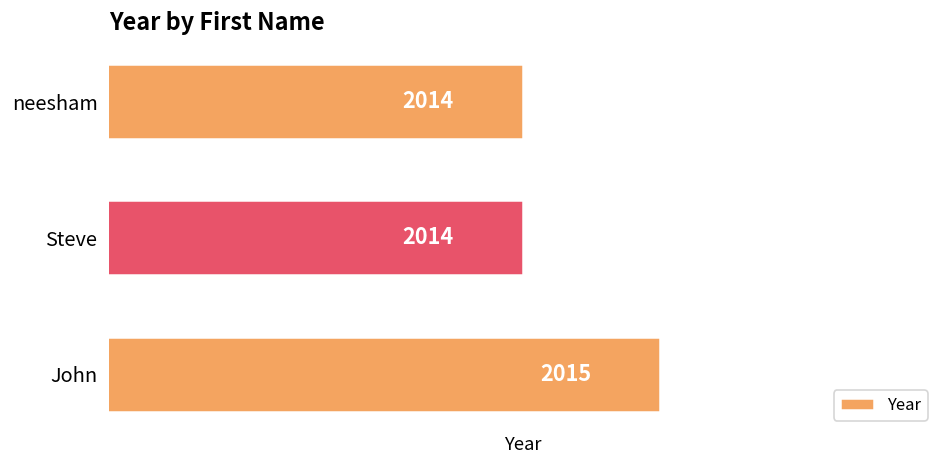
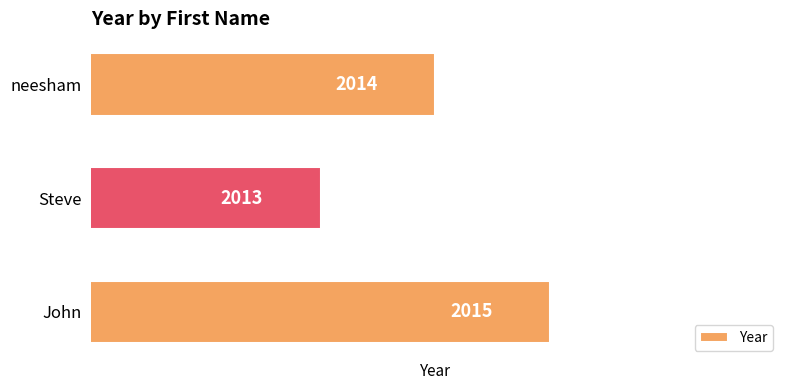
Steve: 2014 -> 2013
